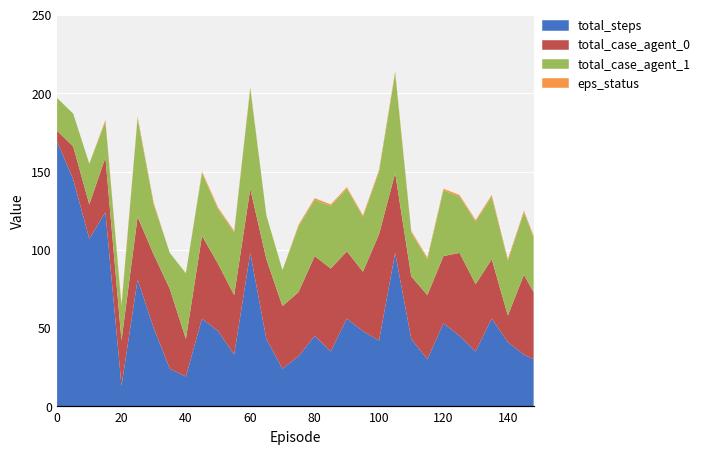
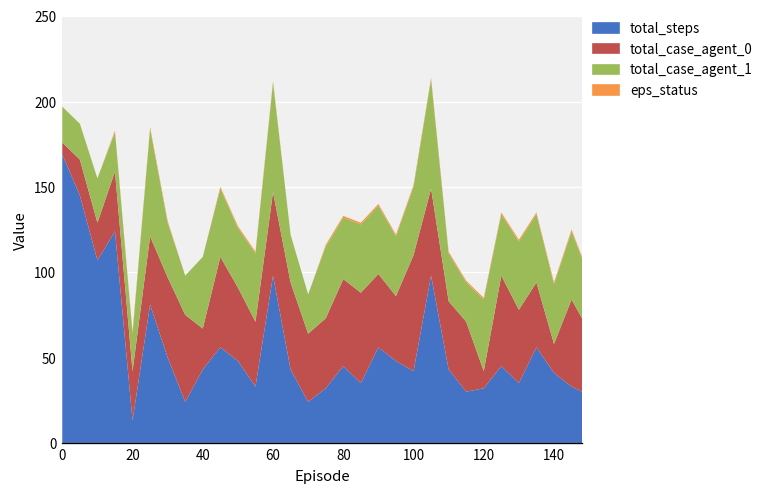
total_steps, 40: 19 -> 43
total_case_agent_0, 60: 41 -> 49
total_steps, 120: 53 -> 32
total_case_agent_0, 120: 43 -> 10
